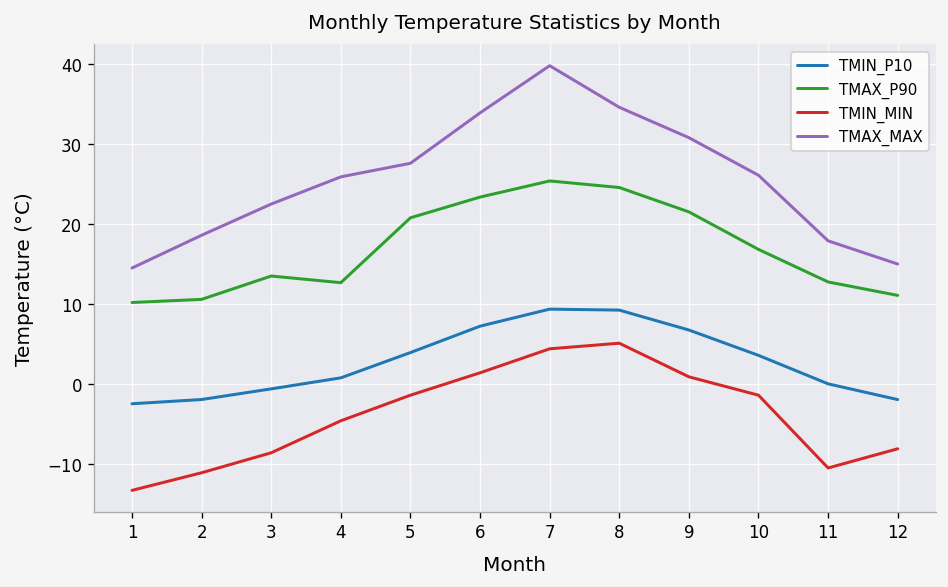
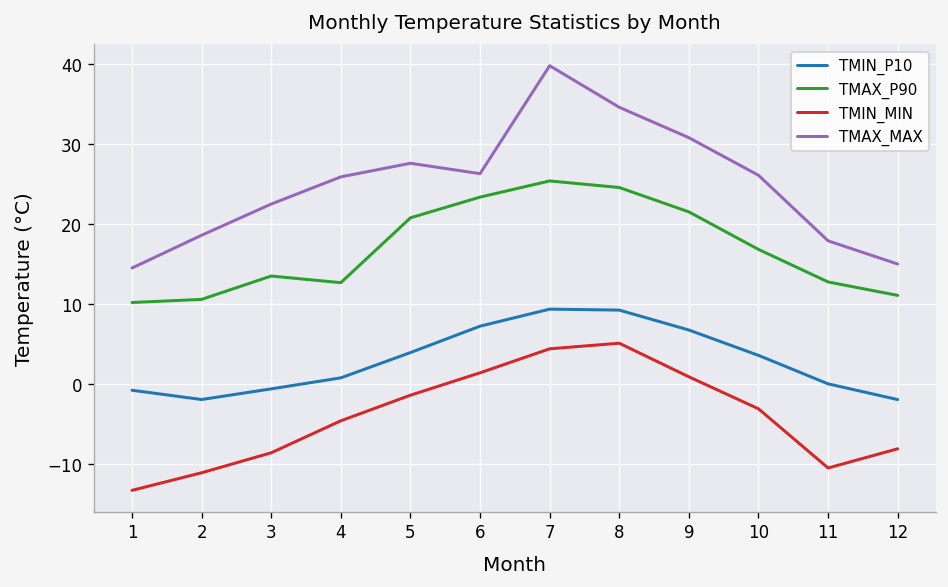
TMIN_P10, 1: -2 -> -1
TMAX_MAX, 6: 34 -> 26
TMIN_MIN, 10: -1 -> -3
